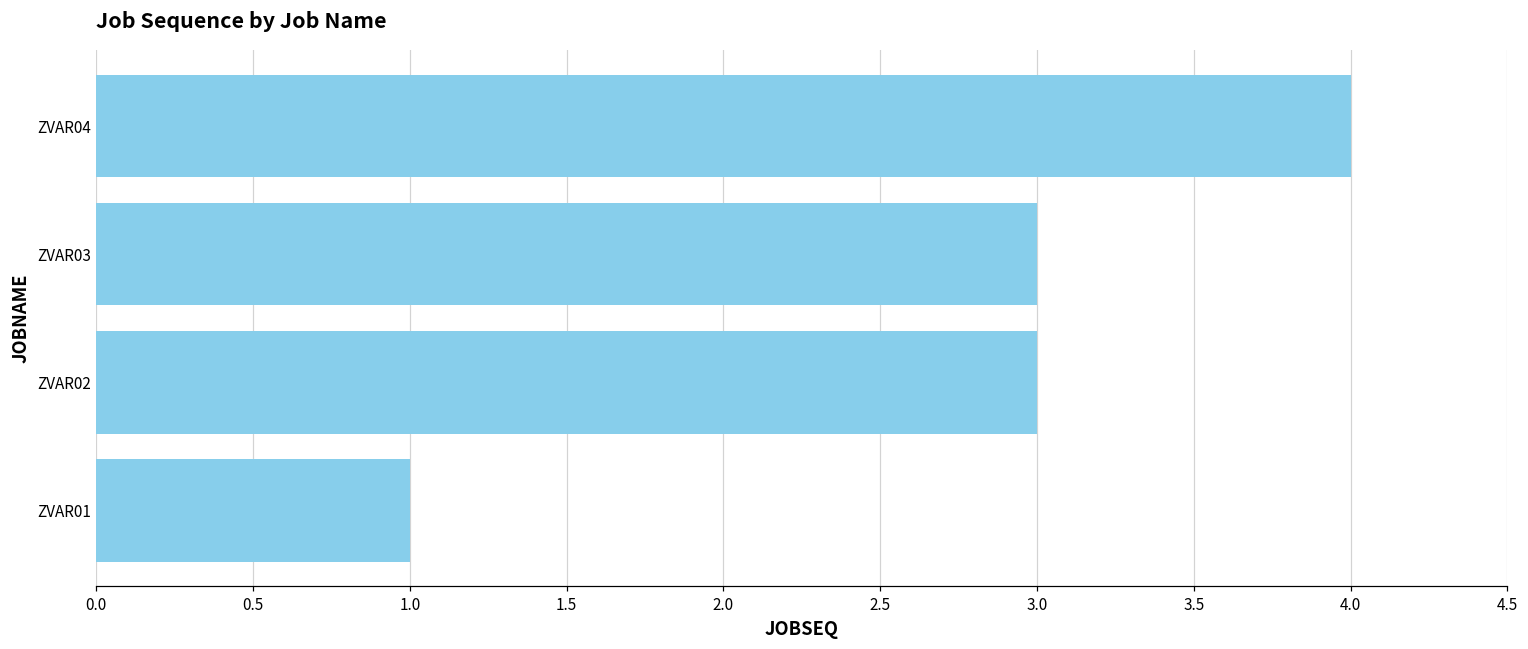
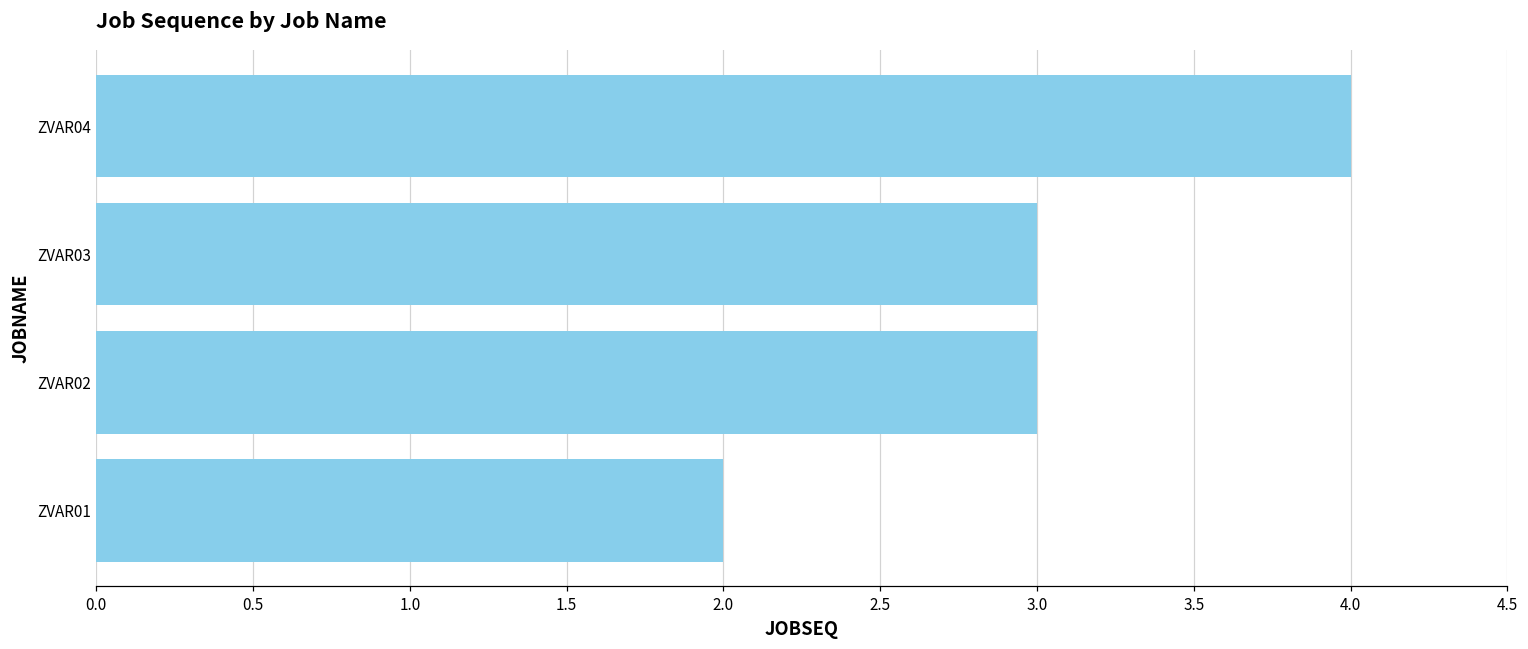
ZVAR01: 1 -> 2
